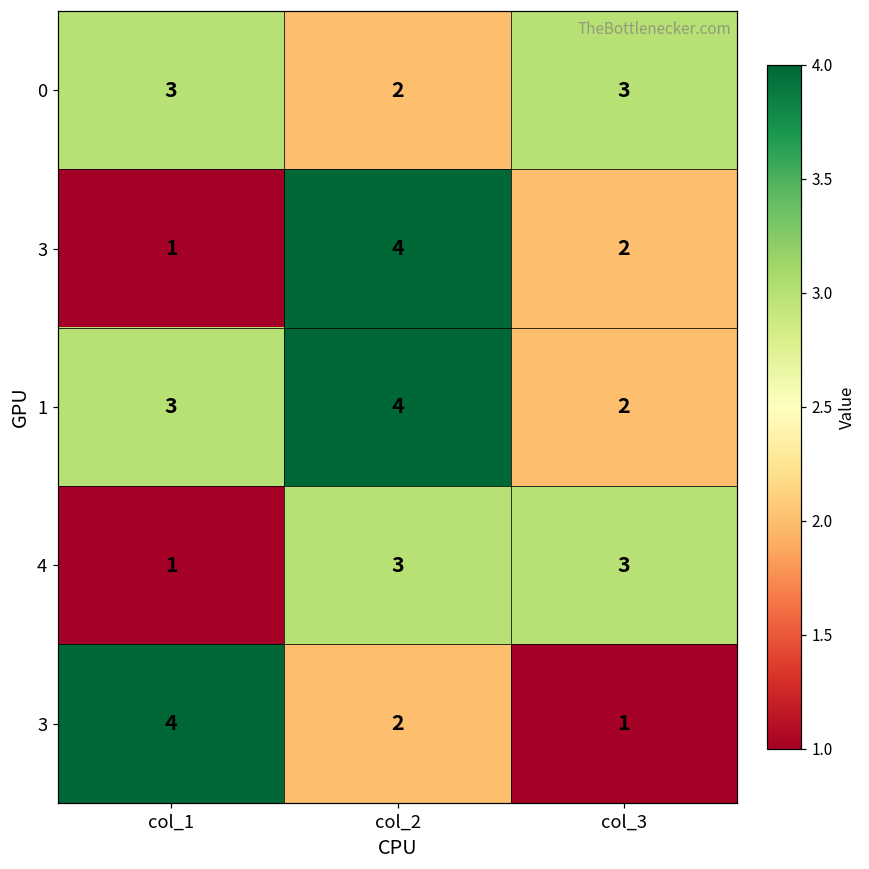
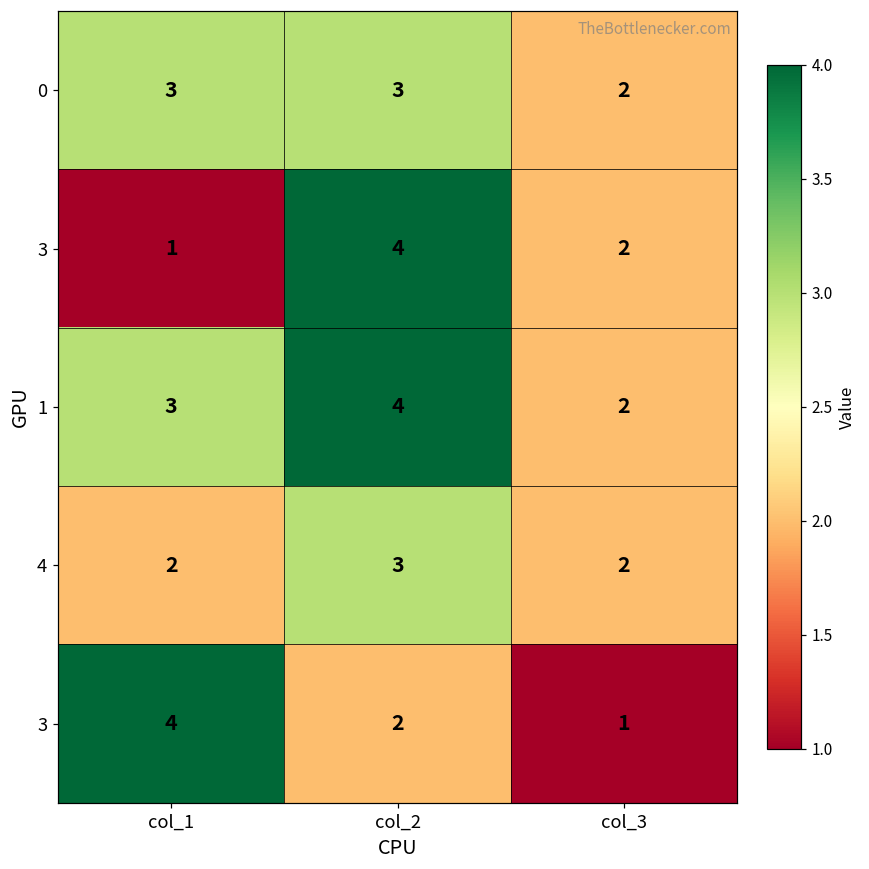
0, col_2: 2 -> 3
0, col_3: 3 -> 2
4, col_1: 1 -> 2
4, col_3: 3 -> 2
